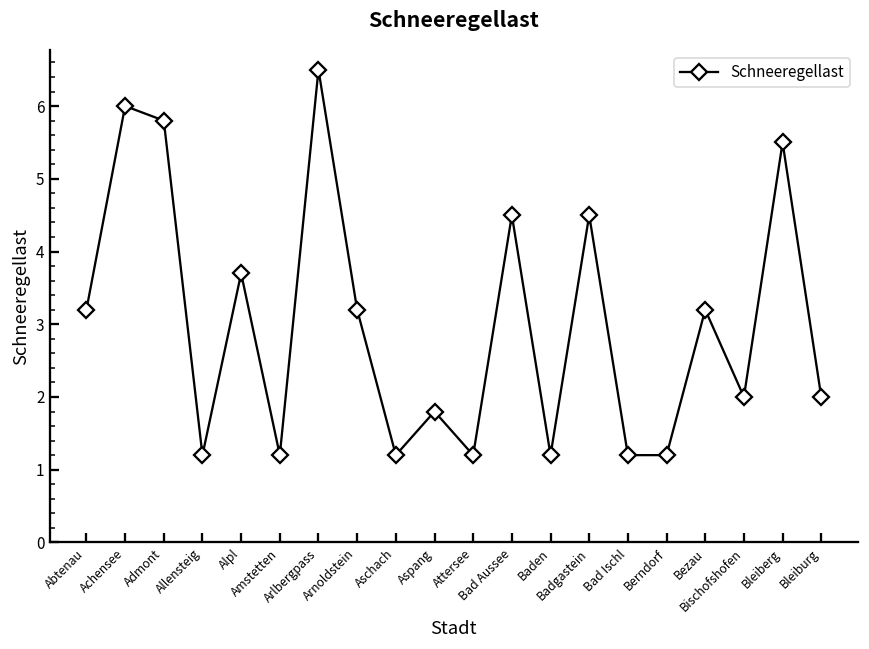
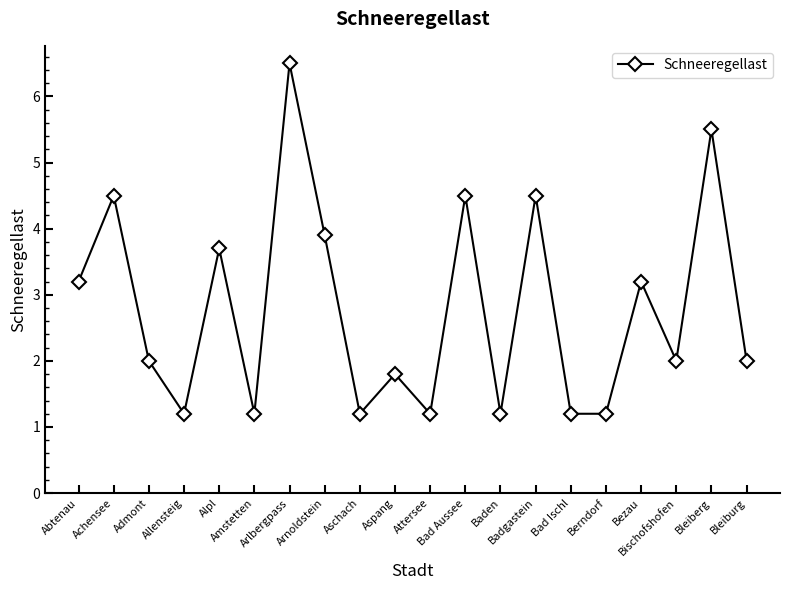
Achensee: 6.0 -> 4.5
Admont: 5.8 -> 2.0
Arnoldstein: 3.2 -> 3.9
